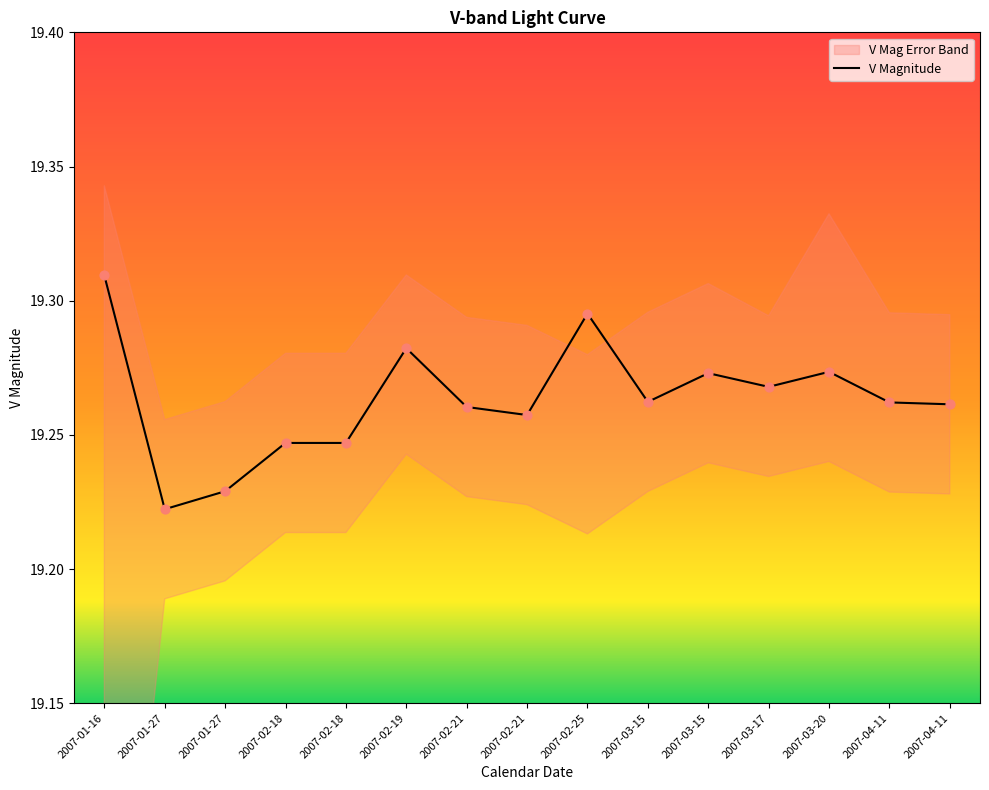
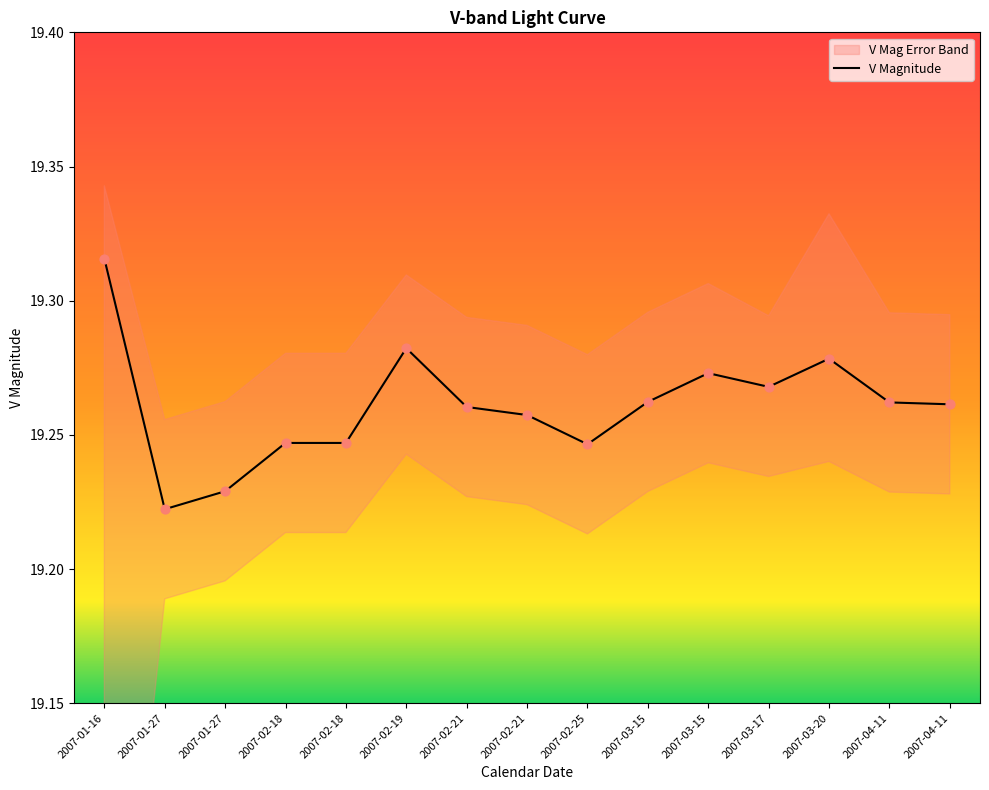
V Magnitude, 2007-01-16: 19.309 -> 19.316
V Magnitude, 2007-02-25: 19.295 -> 19.247
V Magnitude, 2007-03-20: 19.274 -> 19.278
